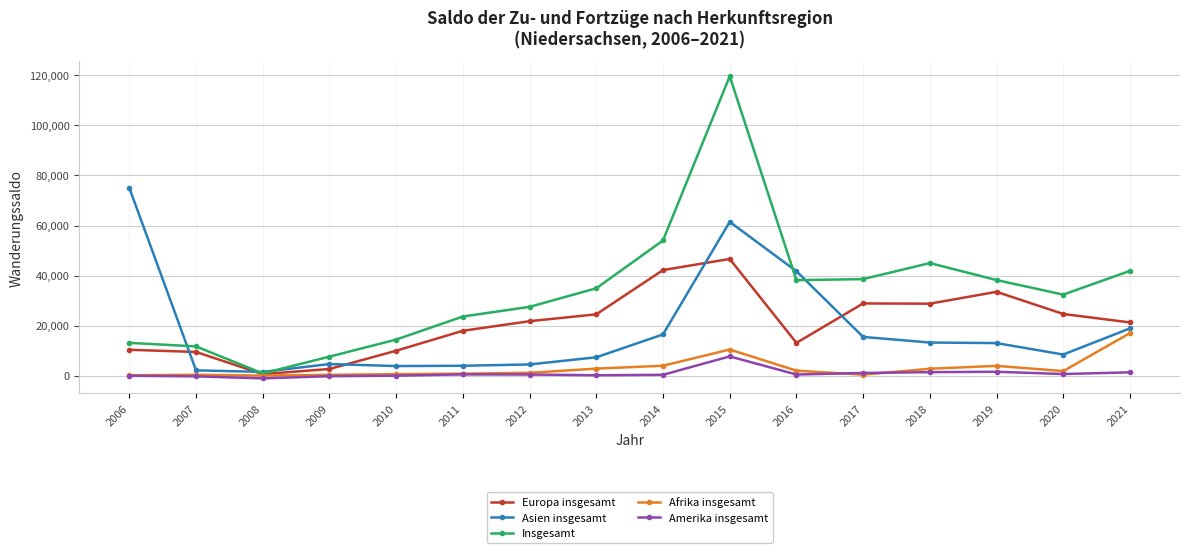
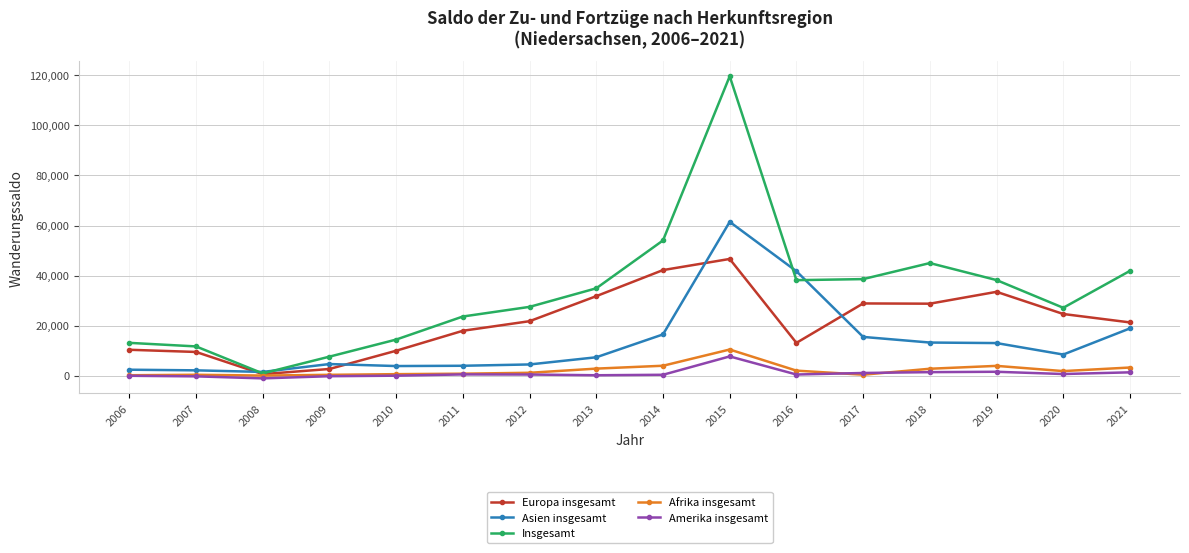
Asien insgesamt, 2006: 75,000 -> 2,000
Europa insgesamt, 2013: 25,000 -> 32,000
Insgesamt, 2020: 32,000 -> 27,000
Afrika insgesamt, 2021: 17,000 -> 3,000
